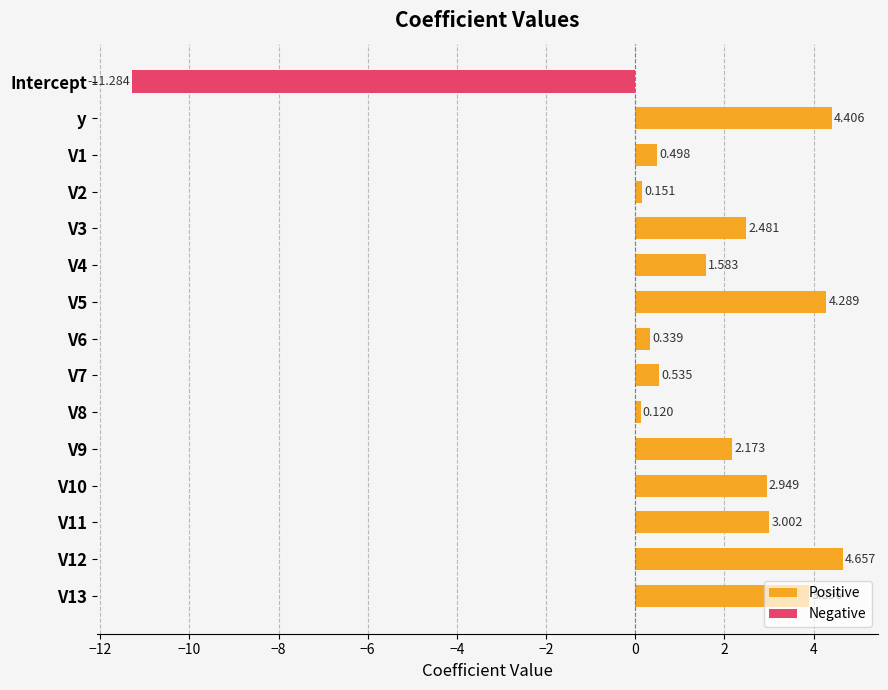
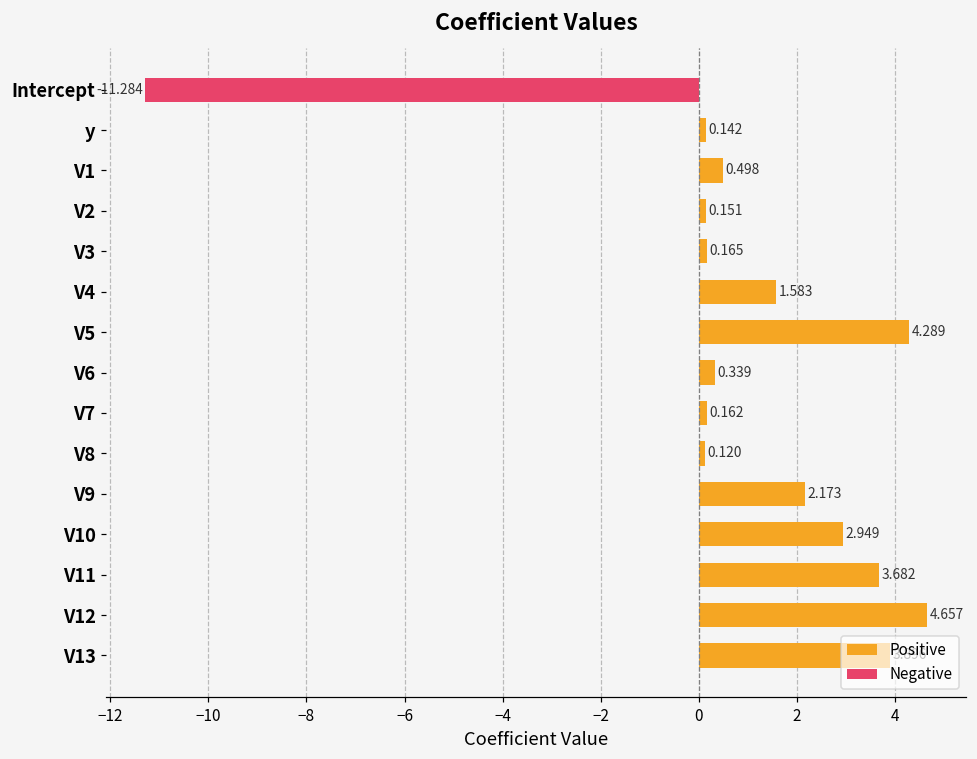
Positive, y: 4.406 -> 0.142
Positive, V3: 2.481 -> 0.165
Positive, V7: 0.535 -> 0.162
Positive, V11: 3.002 -> 3.682
